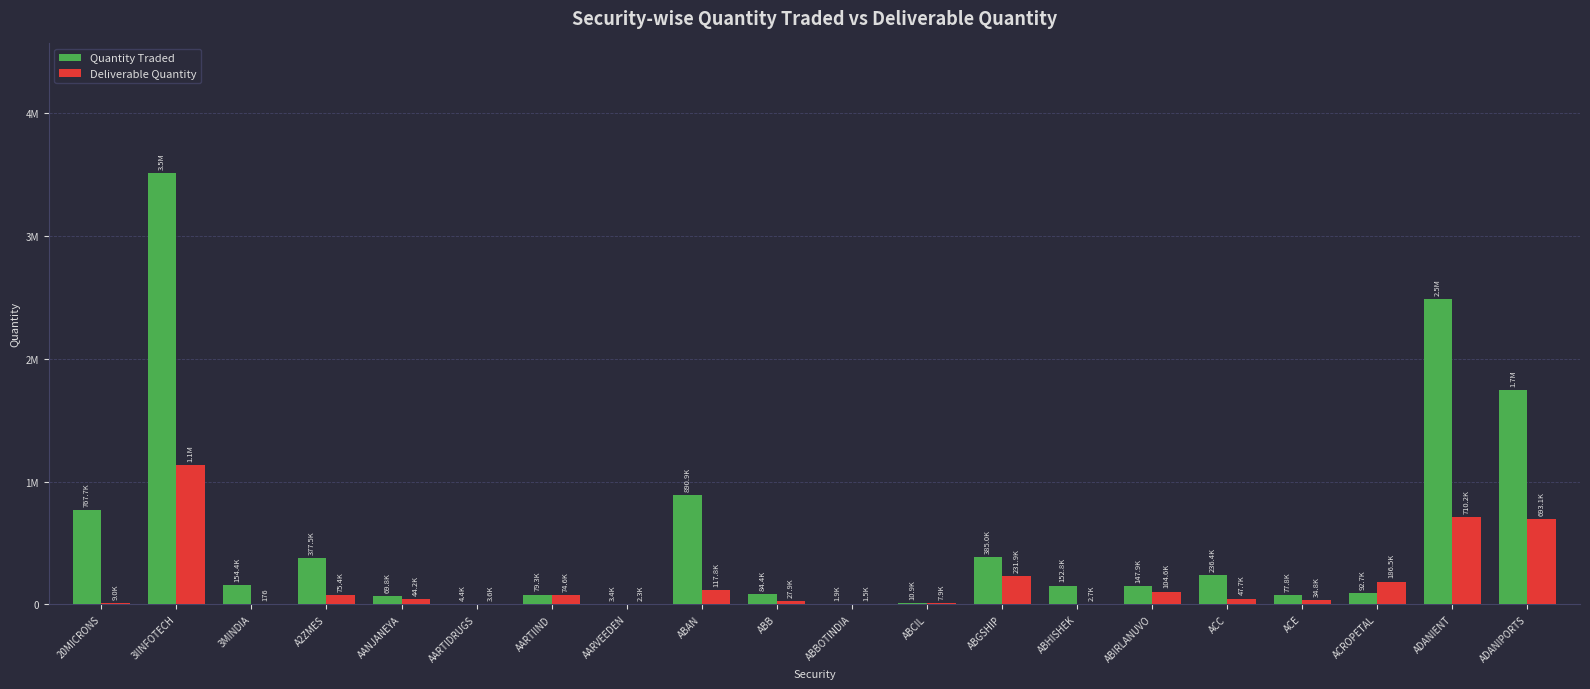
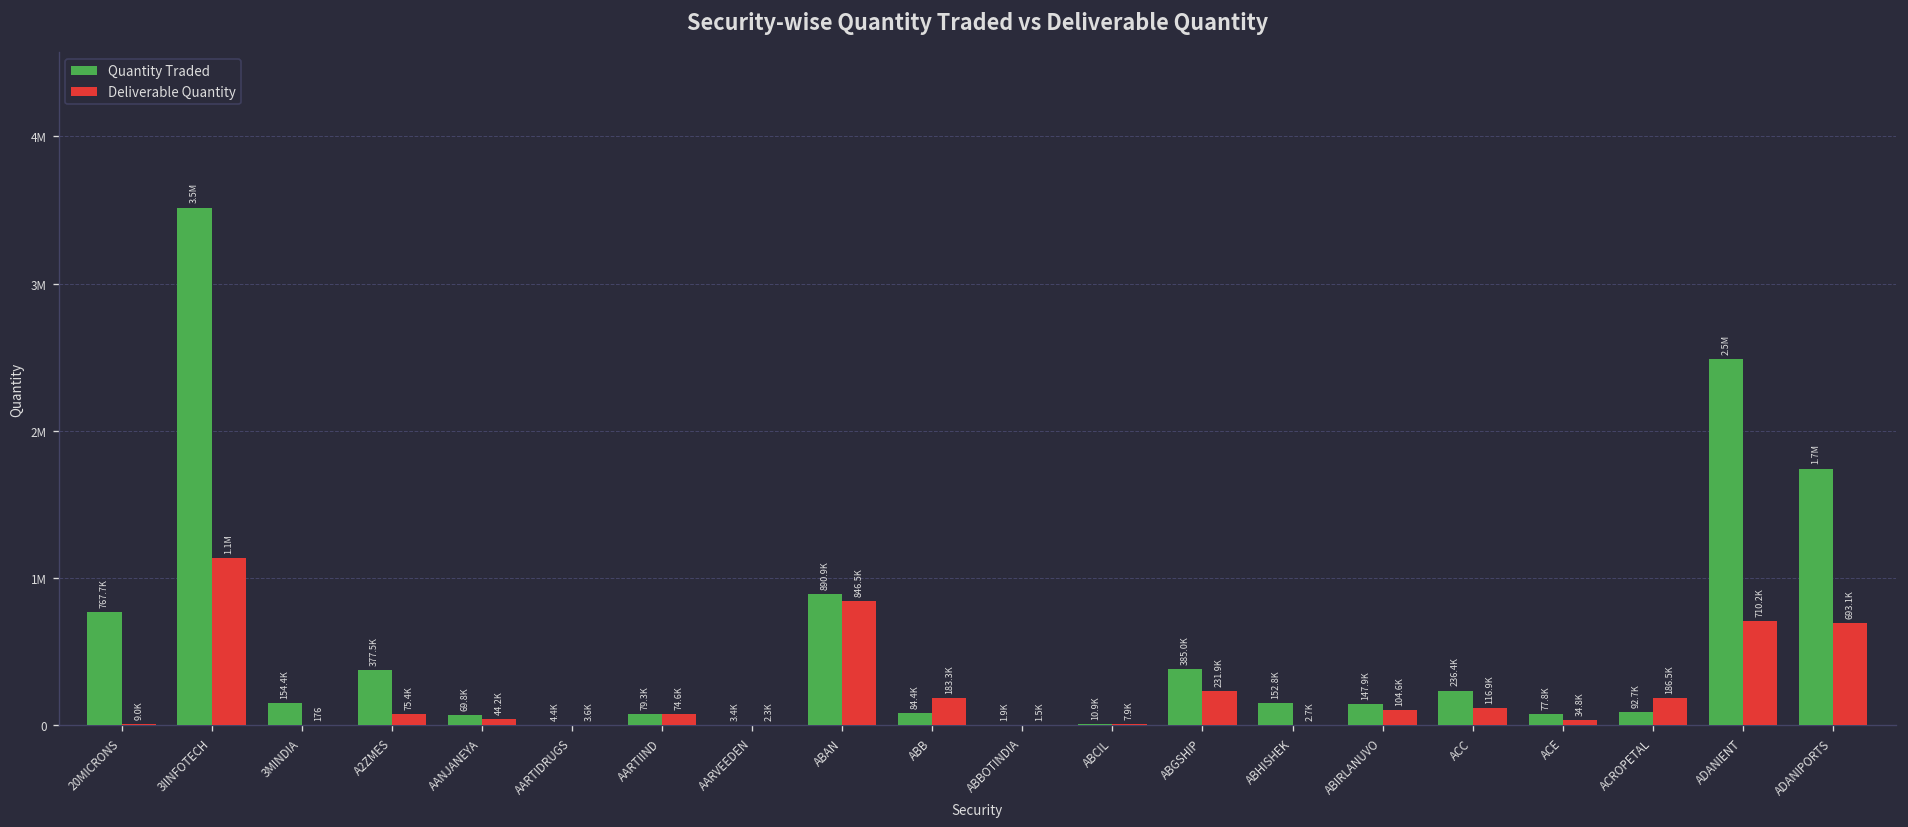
Deliverable Quantity, ABAN: 117.8K -> 846.5K
Deliverable Quantity, ABB: 27.9K -> 183.3K
Deliverable Quantity, ACC: 47.7K -> 116.9K
